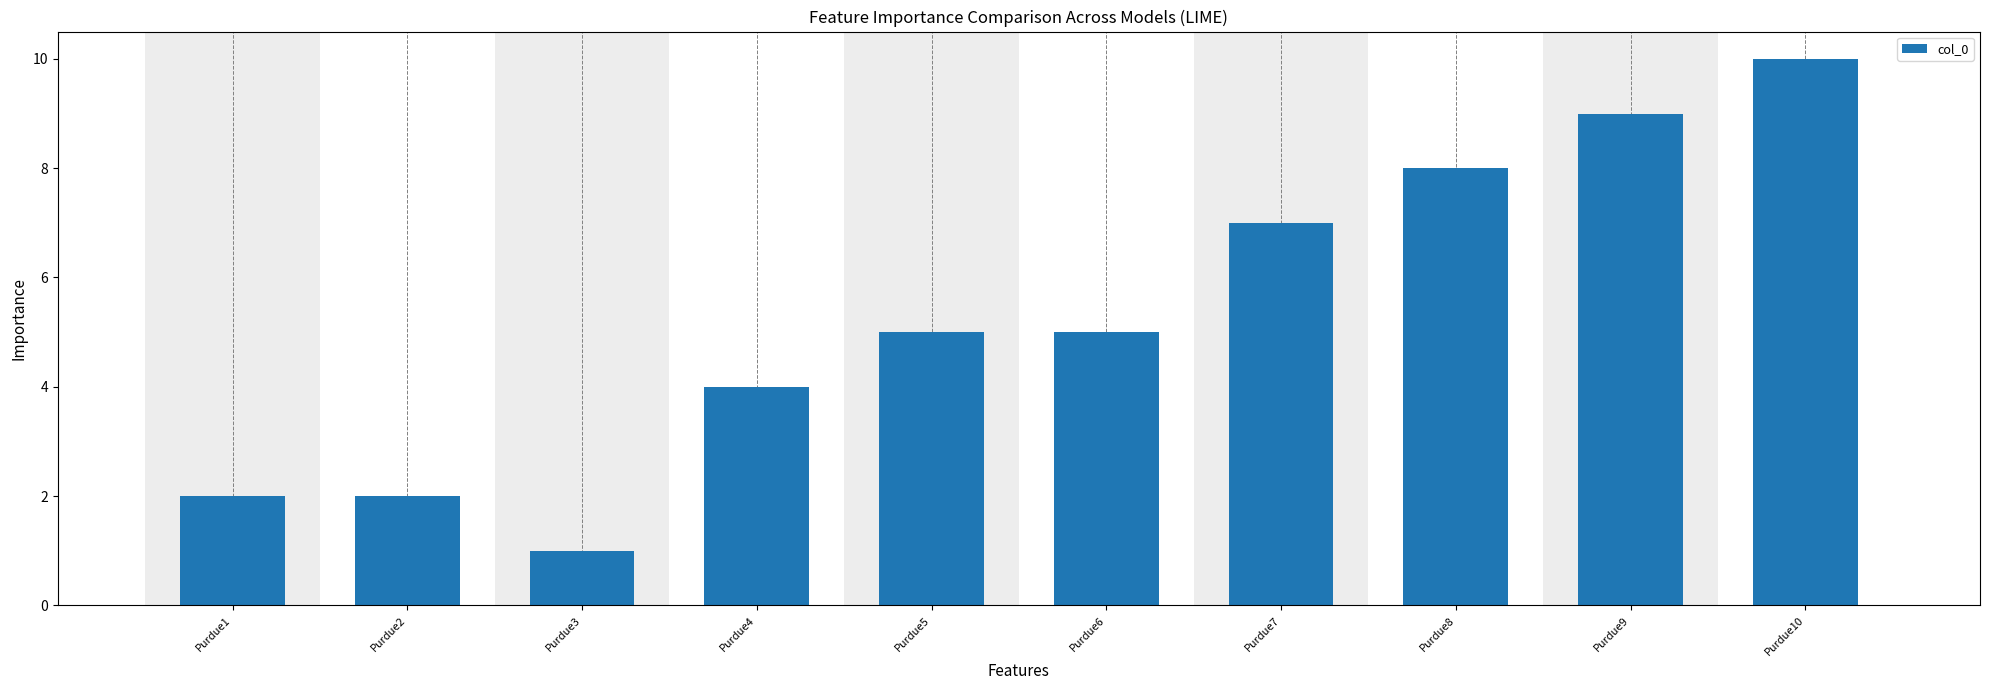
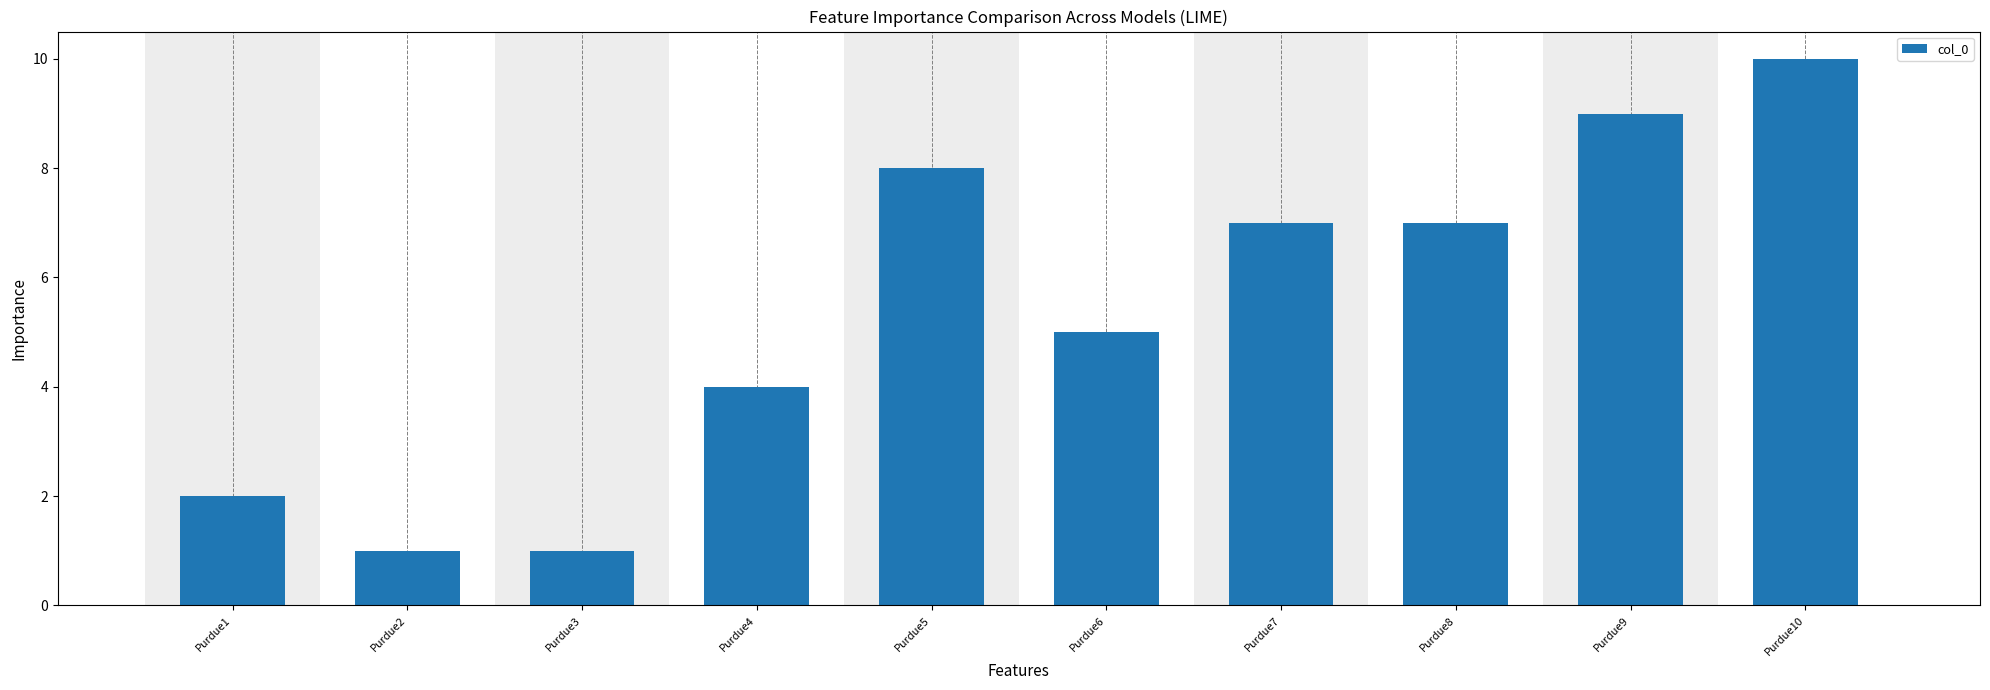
Purdue2: 2 -> 1
Purdue5: 5 -> 8
Purdue8: 8 -> 7
